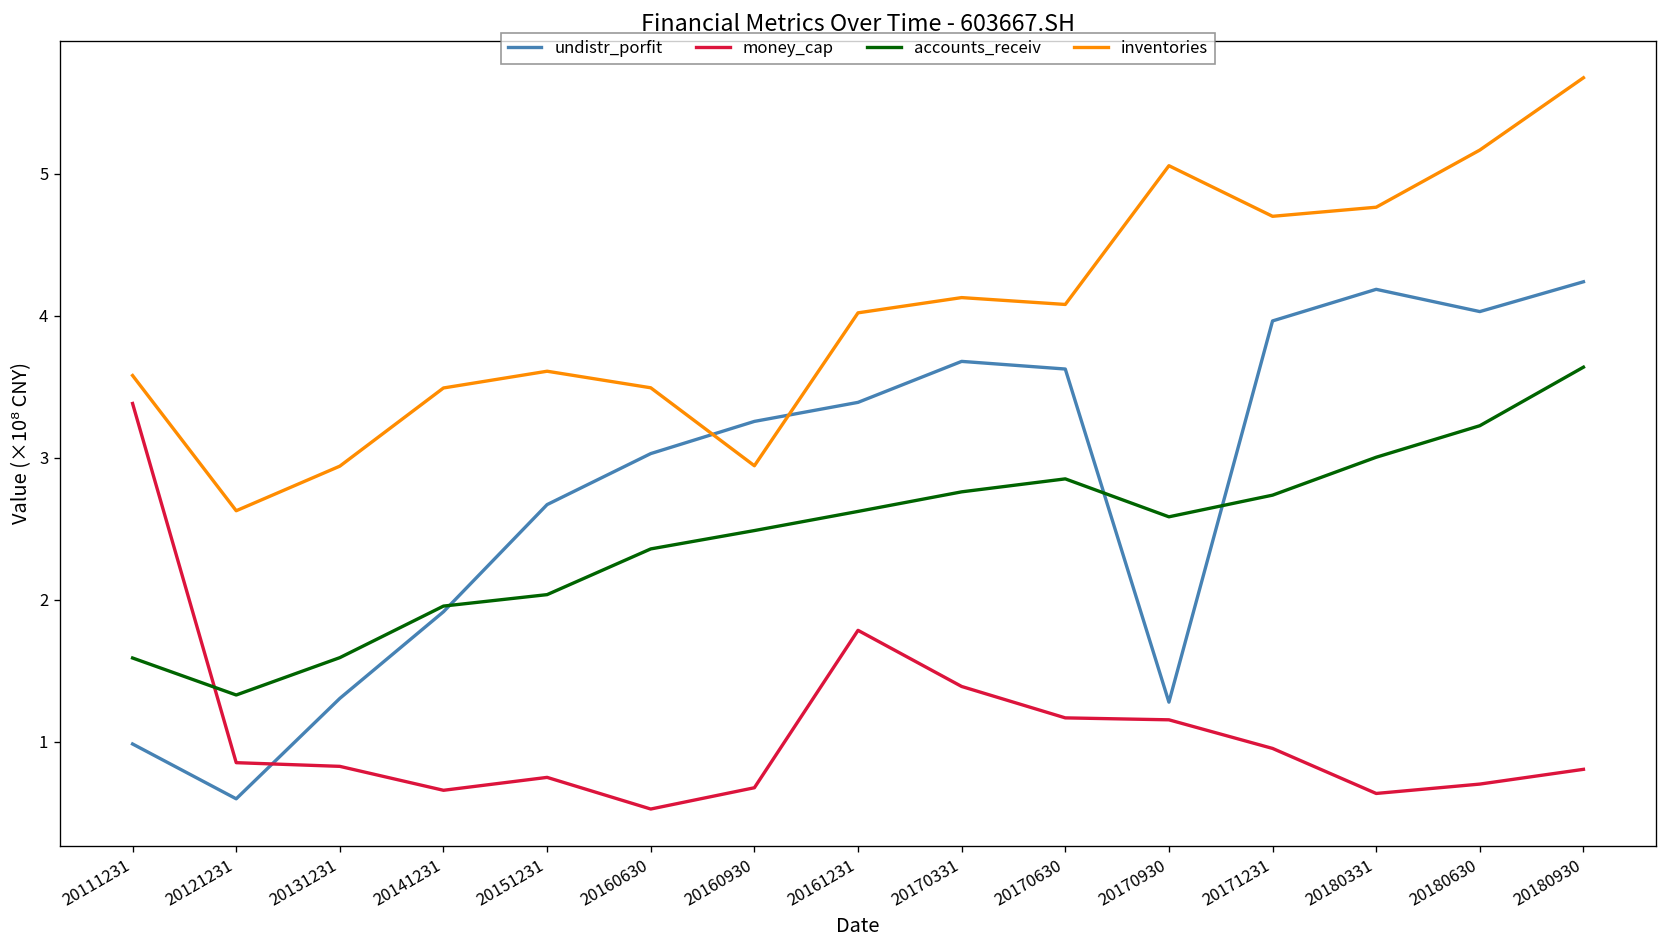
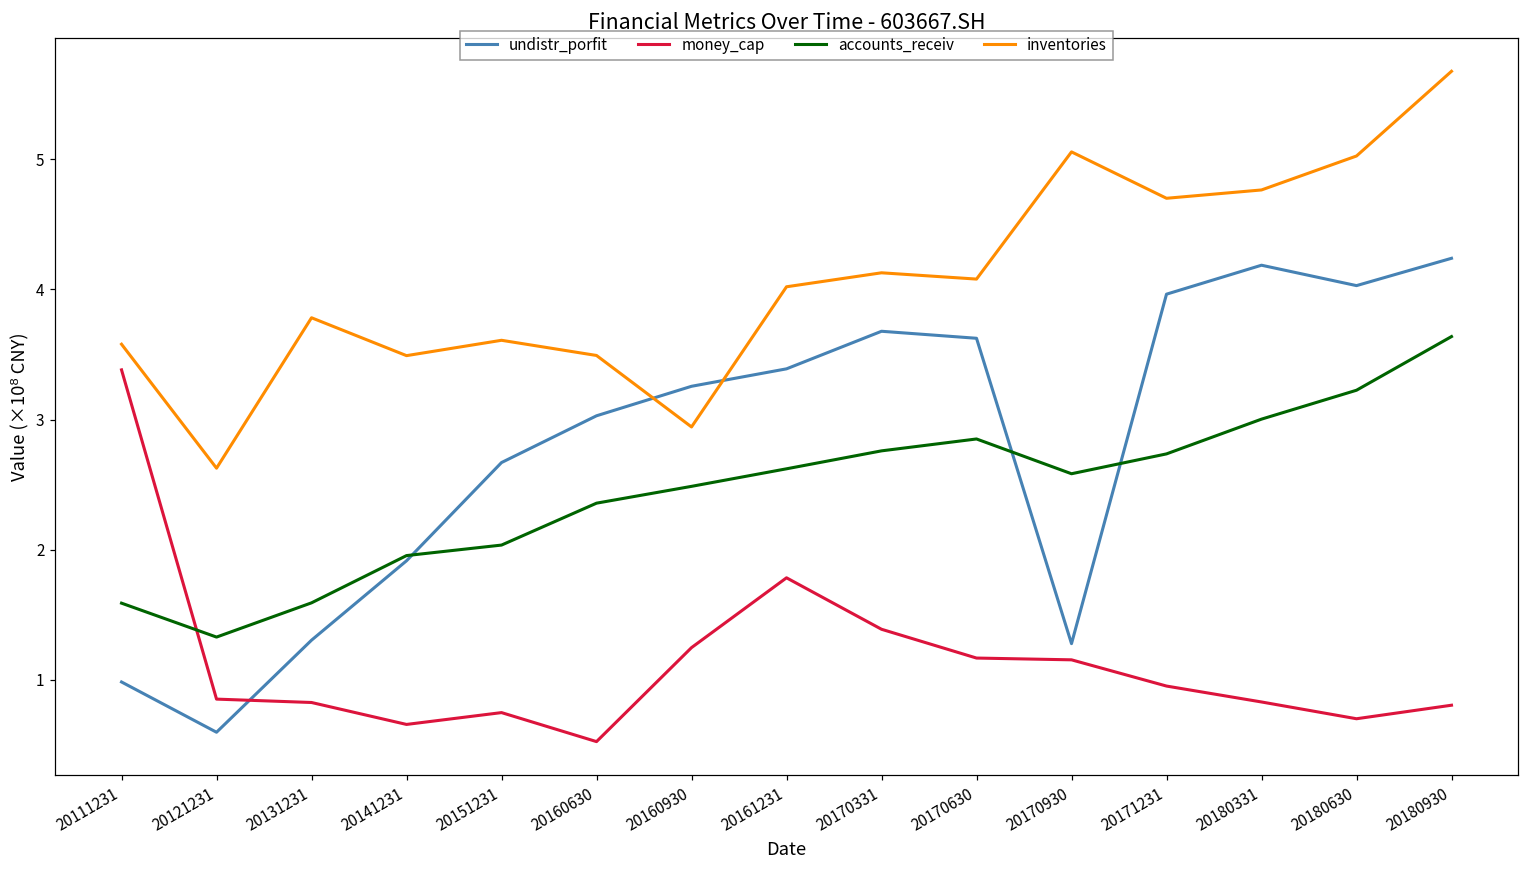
inventories, 20131231: 2.94 -> 3.78
money_cap, 20160930: 0.68 -> 1.25
money_cap, 20180331: 0.64 -> 0.83
inventories, 20180630: 5.17 -> 5.02
